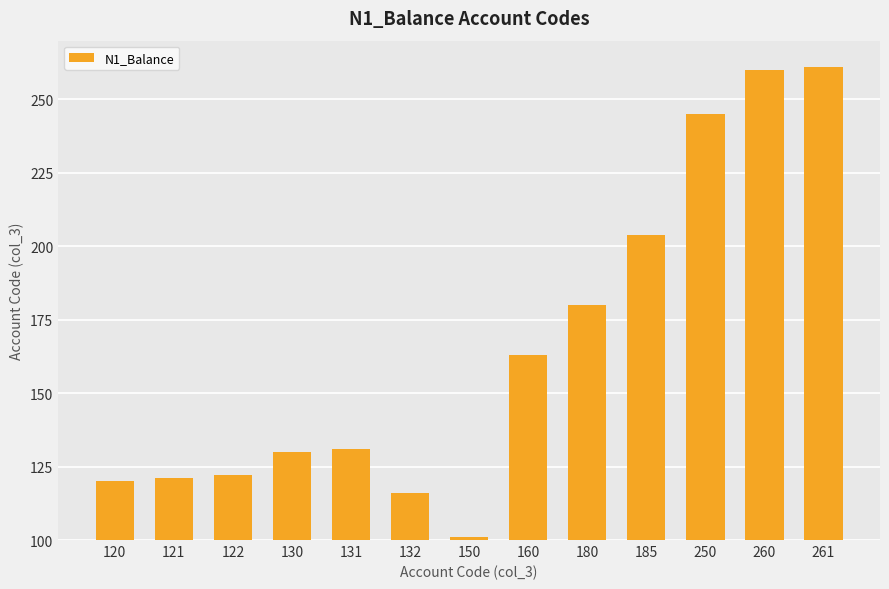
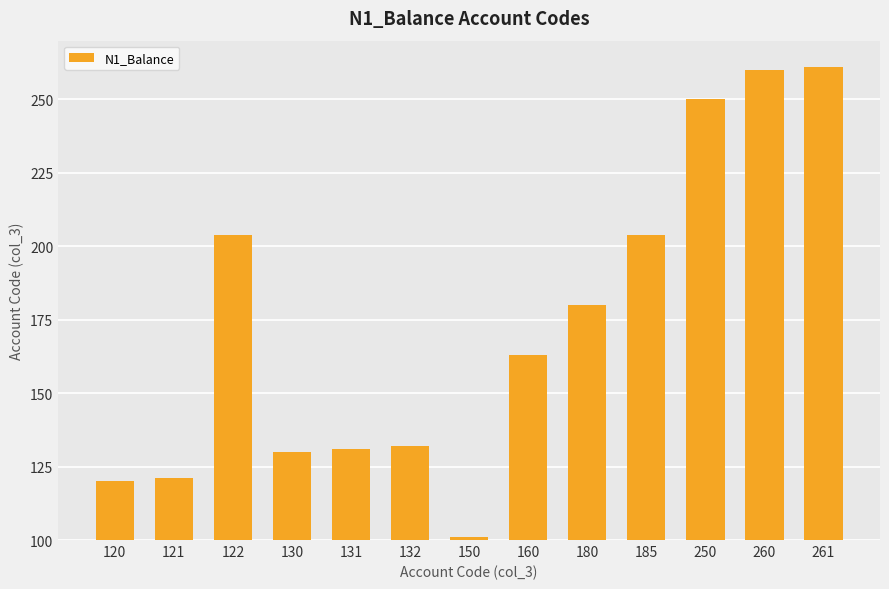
122: 122 -> 204
132: 116 -> 132
250: 245 -> 250
